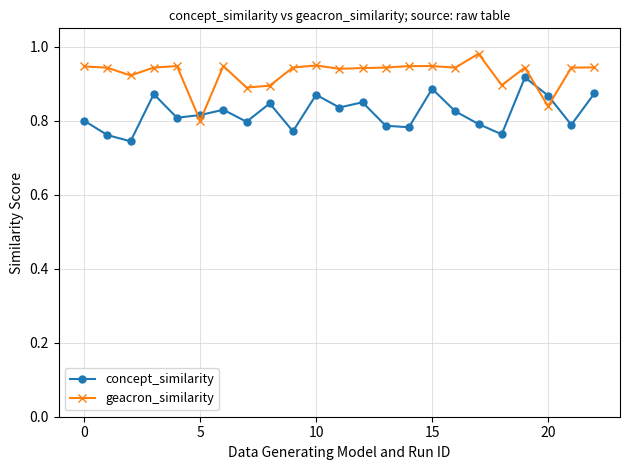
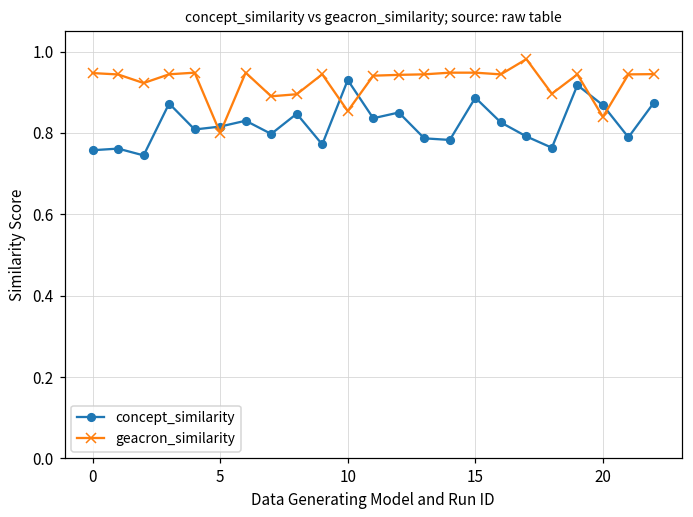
concept_similarity, 0: 0.80 -> 0.76
concept_similarity, 10: 0.87 -> 0.93
geacron_similarity, 10: 0.95 -> 0.85
